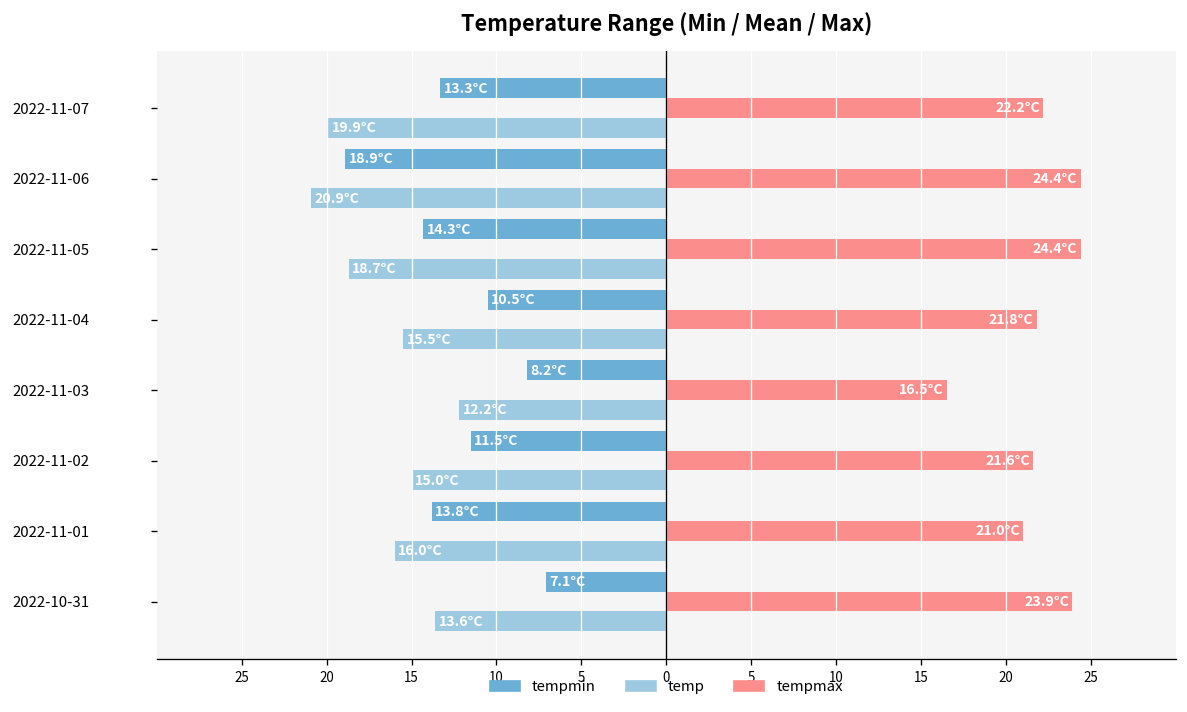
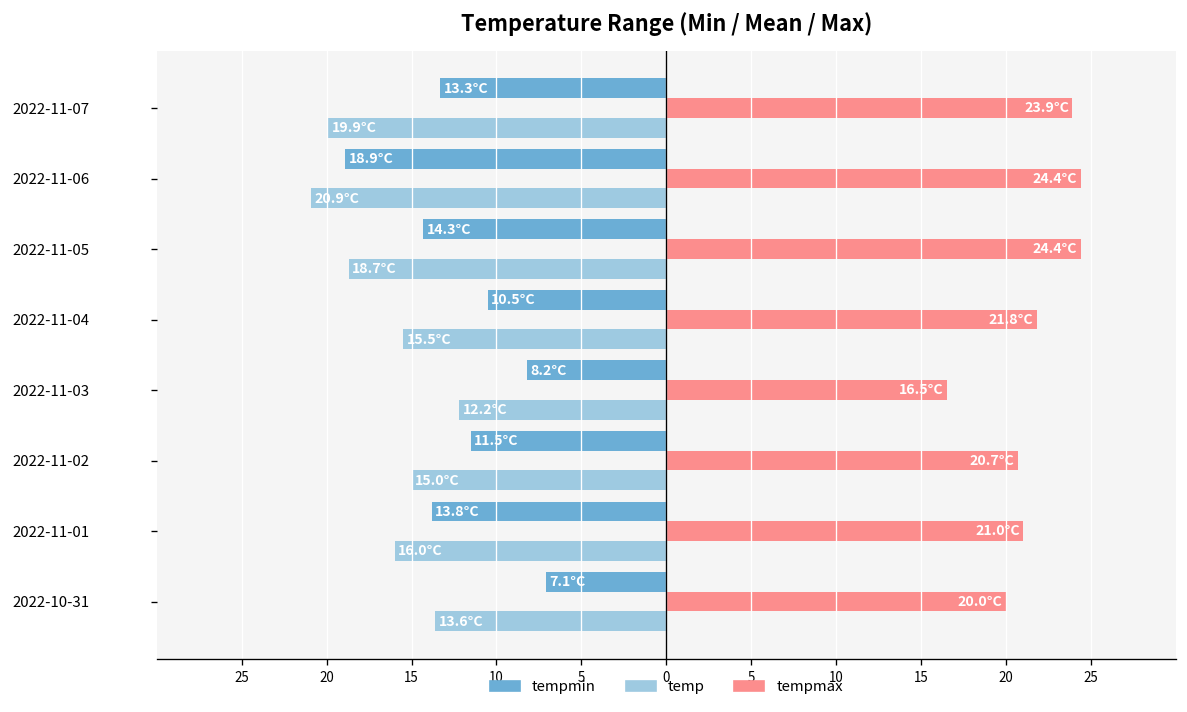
tempmax, 2022-11-07: 22.2°C -> 23.9°C
tempmax, 2022-11-02: 21.6°C -> 20.7°C
tempmax, 2022-10-31: 23.9°C -> 20.0°C
